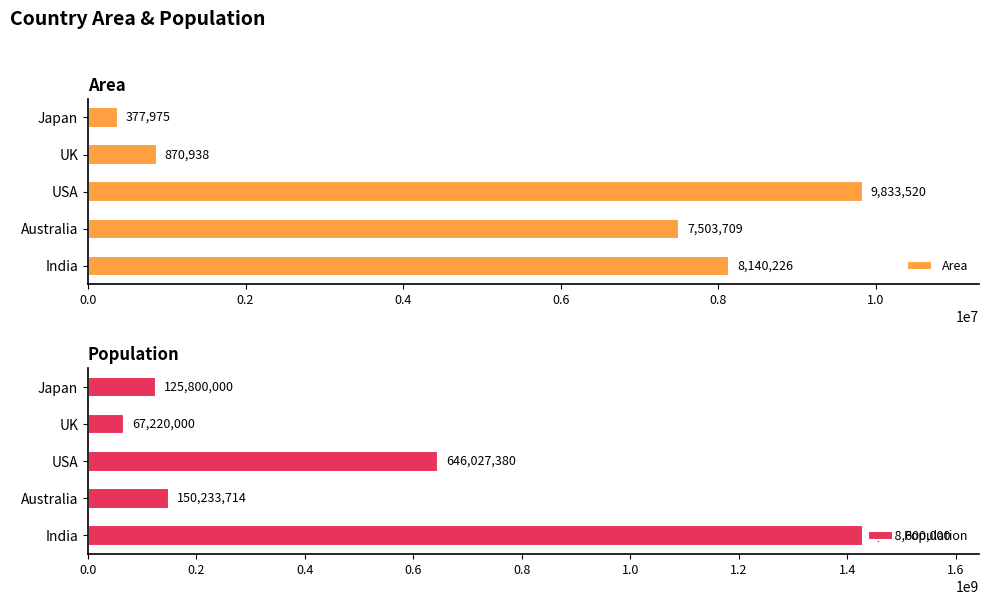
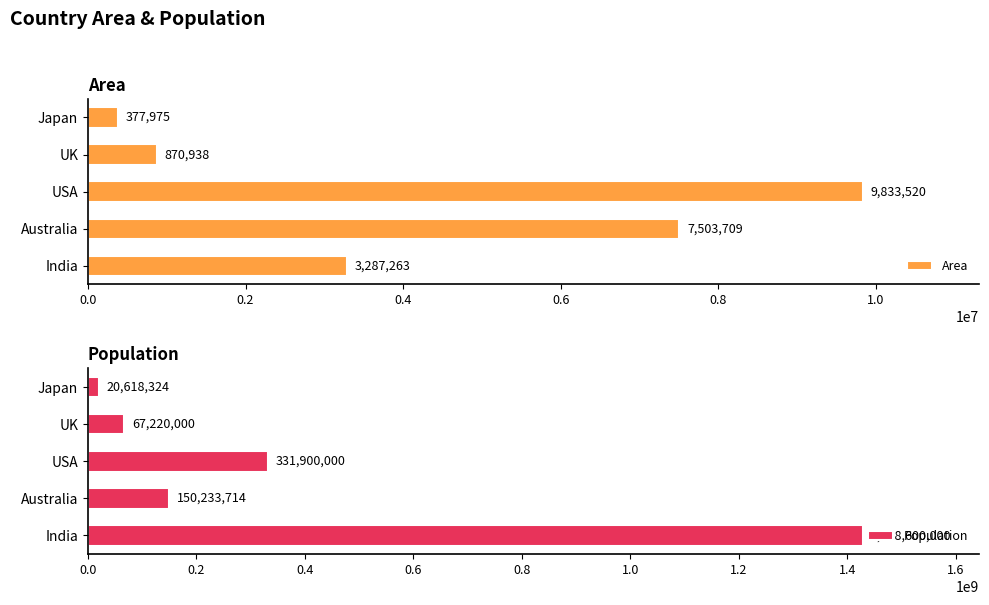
Area, India: 8,140,226 -> 3,287,263
Population, Japan: 125,800,000 -> 20,618,324
Population, USA: 646,027,380 -> 331,900,000
